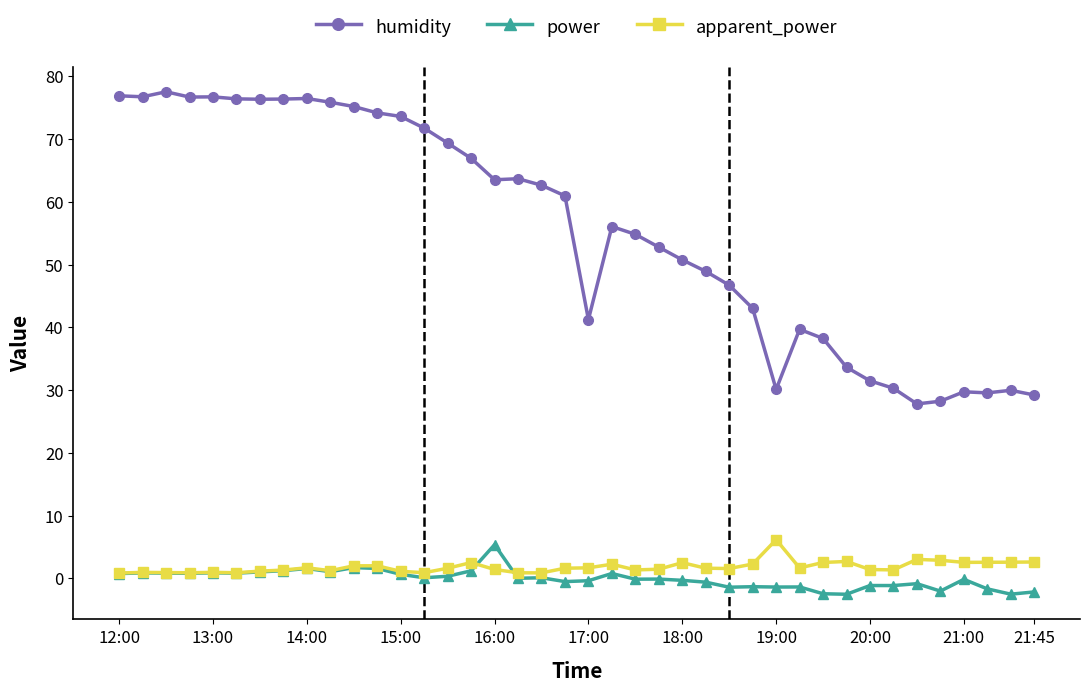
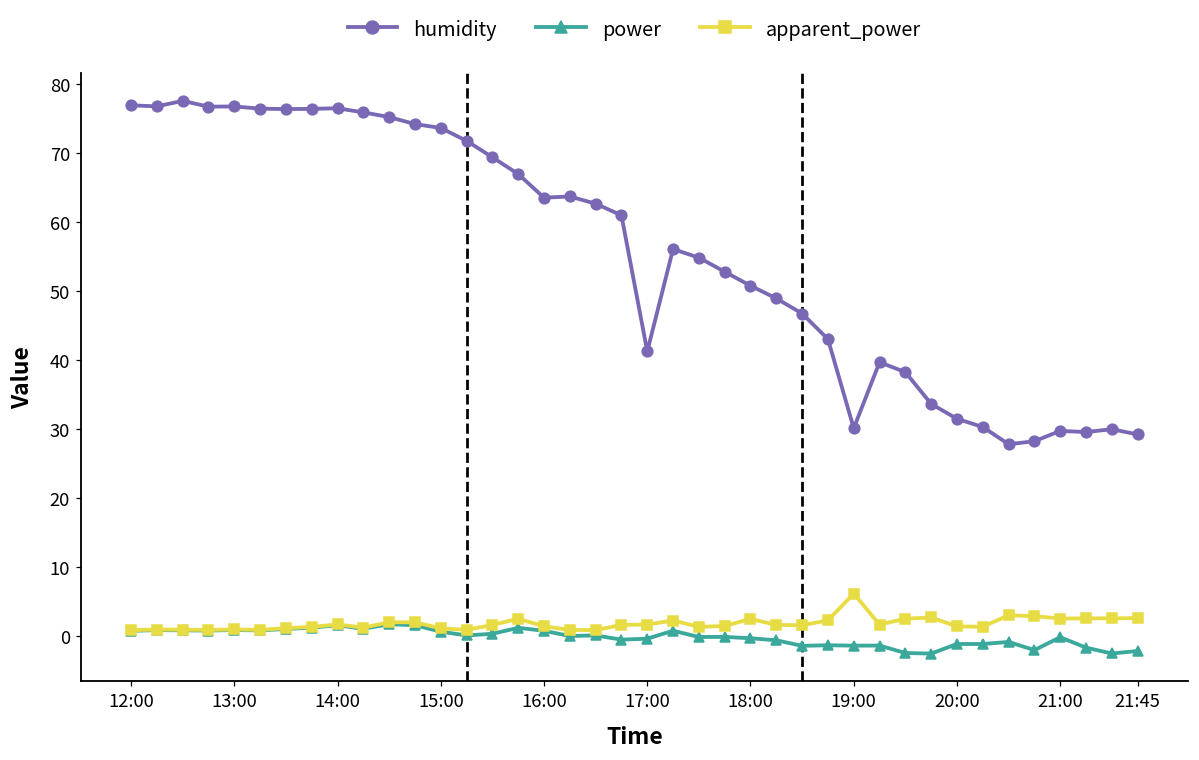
power, 16:00: 5 -> 1
